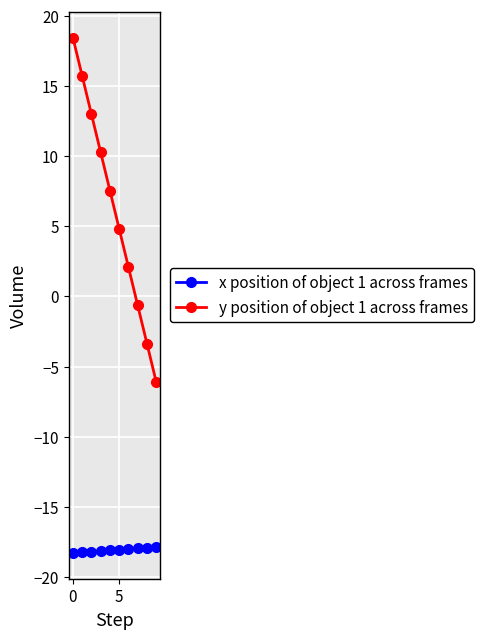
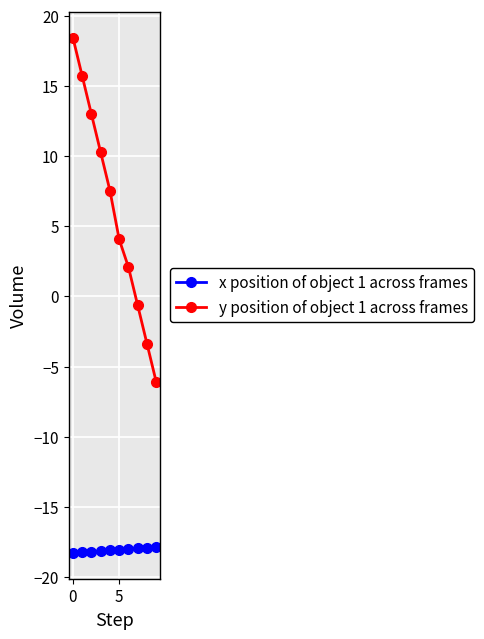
y position of object 1 across frames, 5: 4.8 -> 4.1
